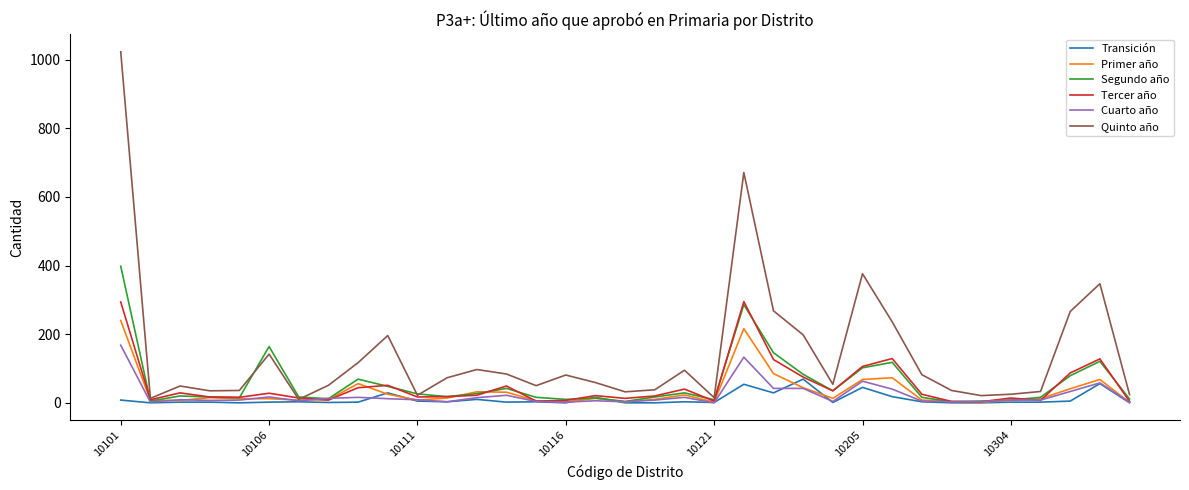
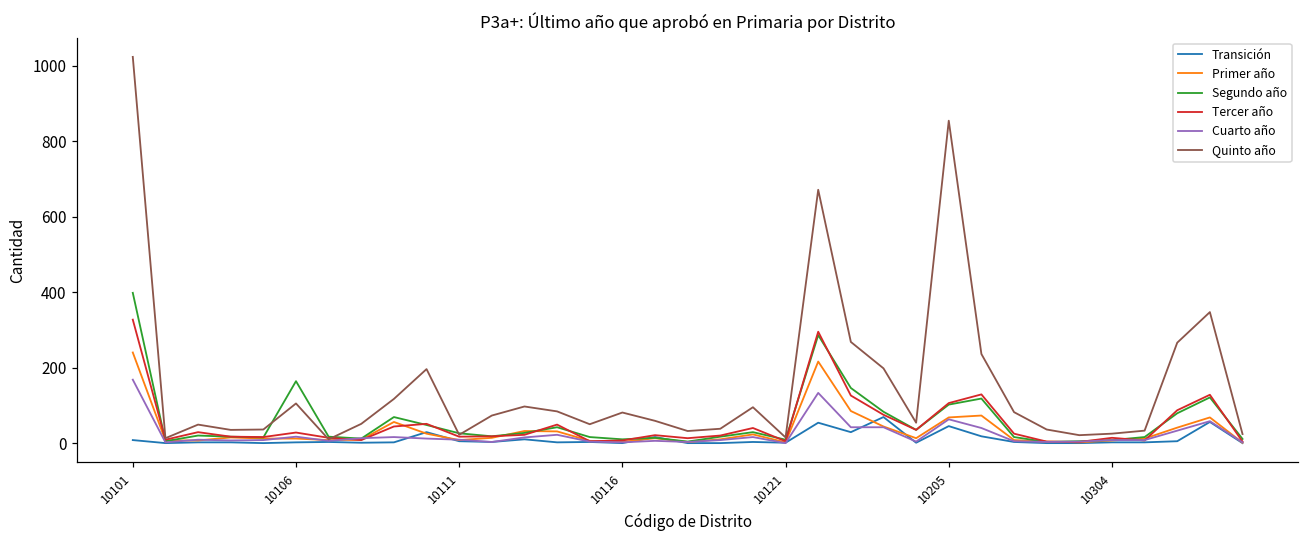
Tercer año, 10101: 290 -> 330
Quinto año, 10106: 140 -> 110
Quinto año, 10205: 380 -> 850
